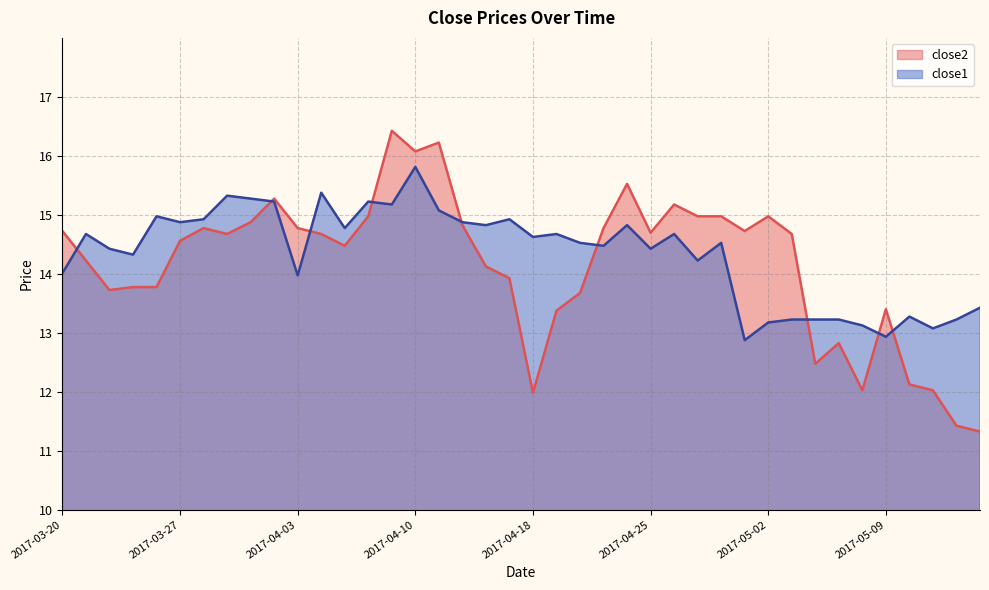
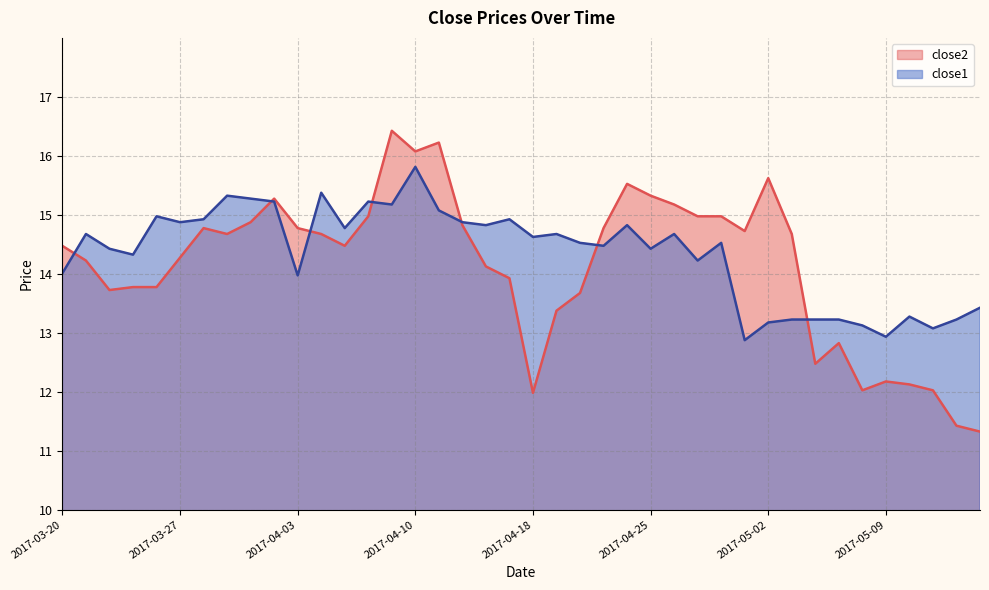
close2, 2017-03-20: 14.7 -> 14.5
close2, 2017-03-27: 14.6 -> 14.3
close2, 2017-04-25: 14.7 -> 15.3
close2, 2017-05-02: 15.0 -> 15.6
close2, 2017-05-09: 13.4 -> 12.2
